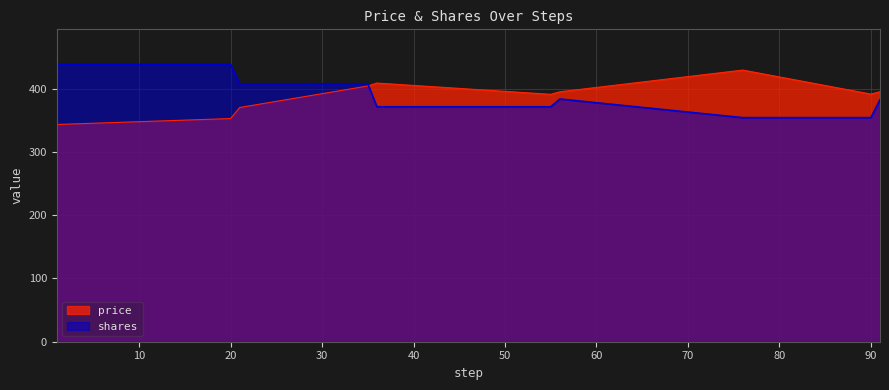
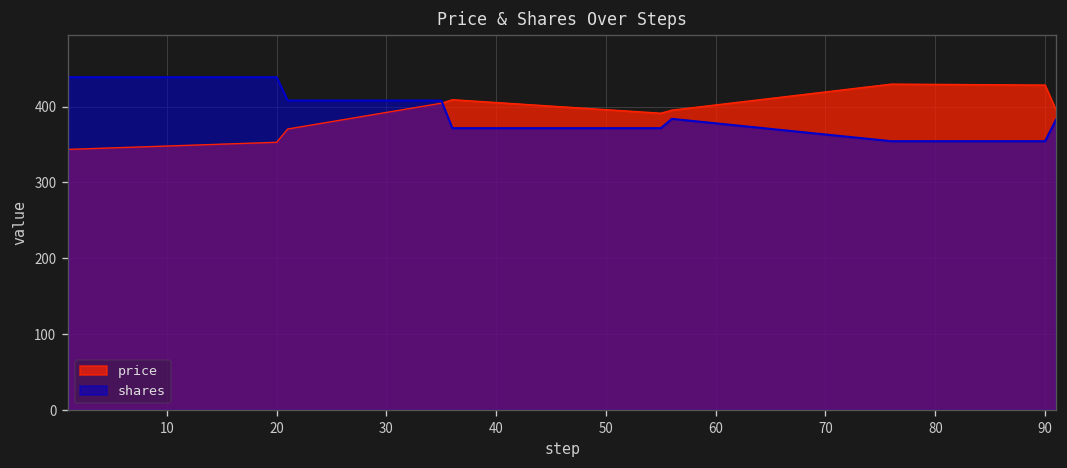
price, 90: 390 -> 430
